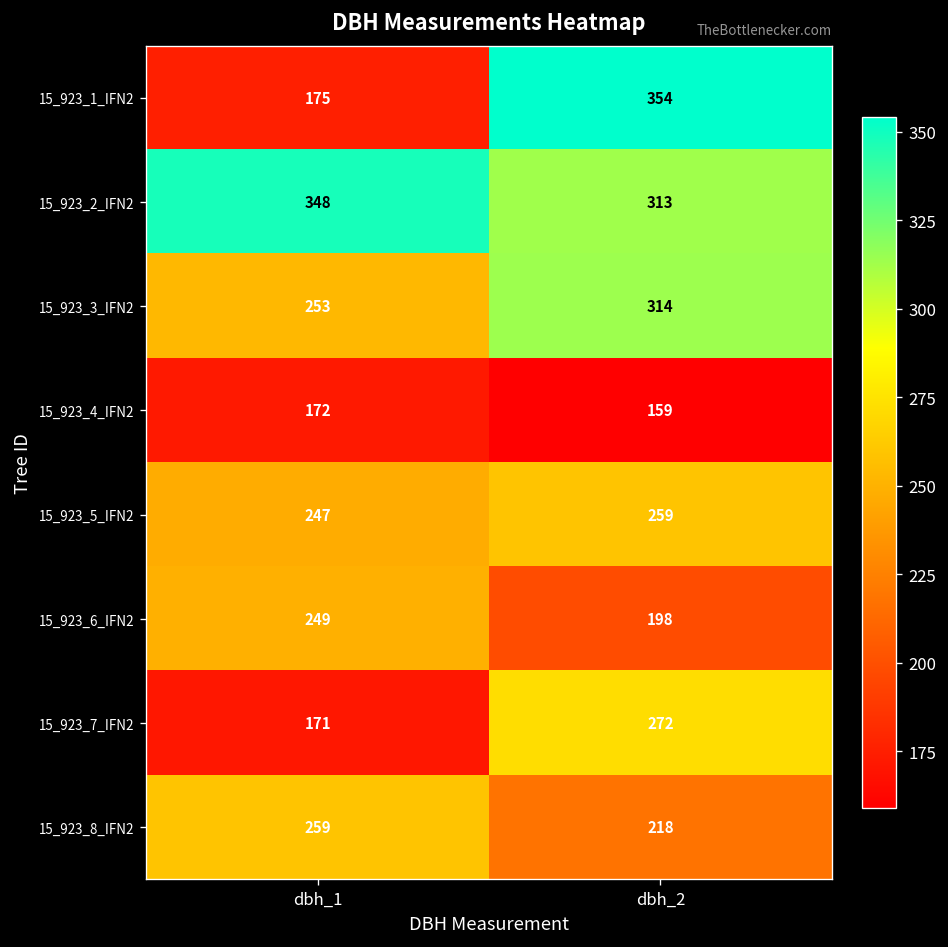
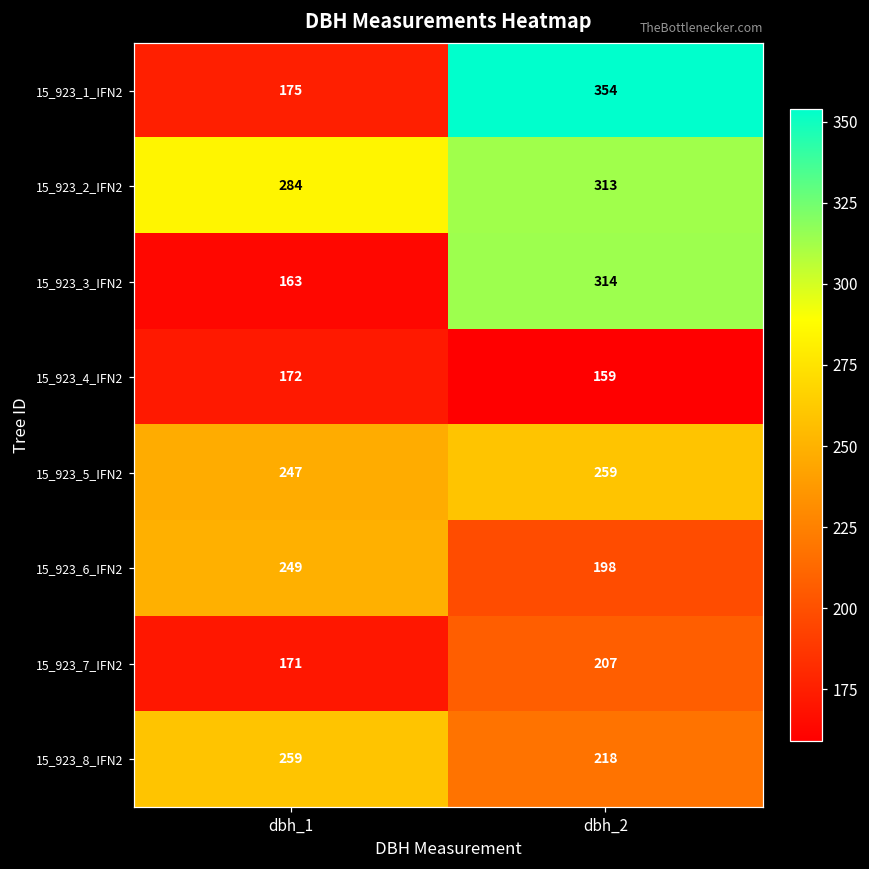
15_923_2_IFN2, dbh_1: 348 -> 284
15_923_3_IFN2, dbh_1: 253 -> 163
15_923_7_IFN2, dbh_2: 272 -> 207
